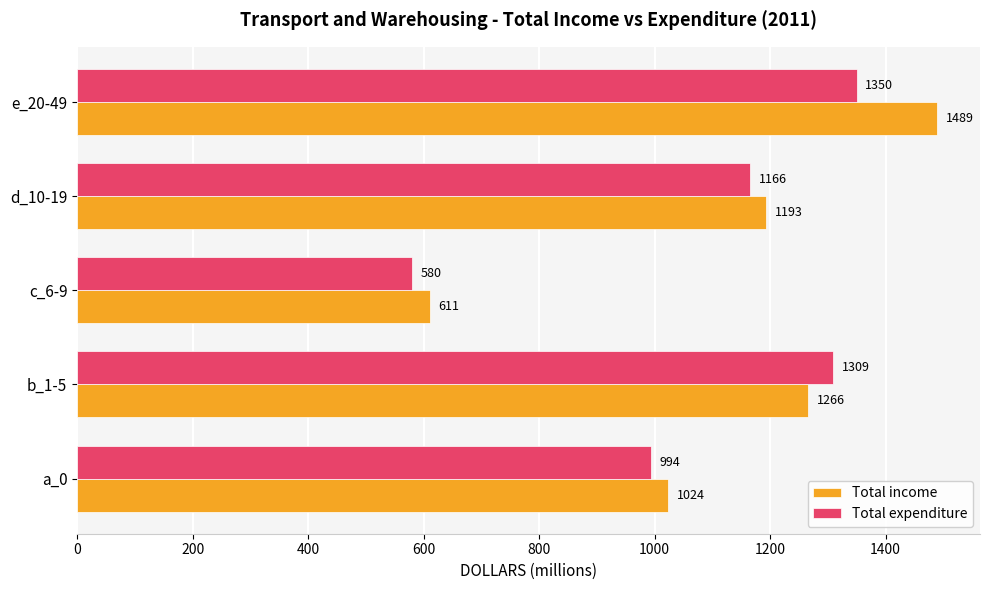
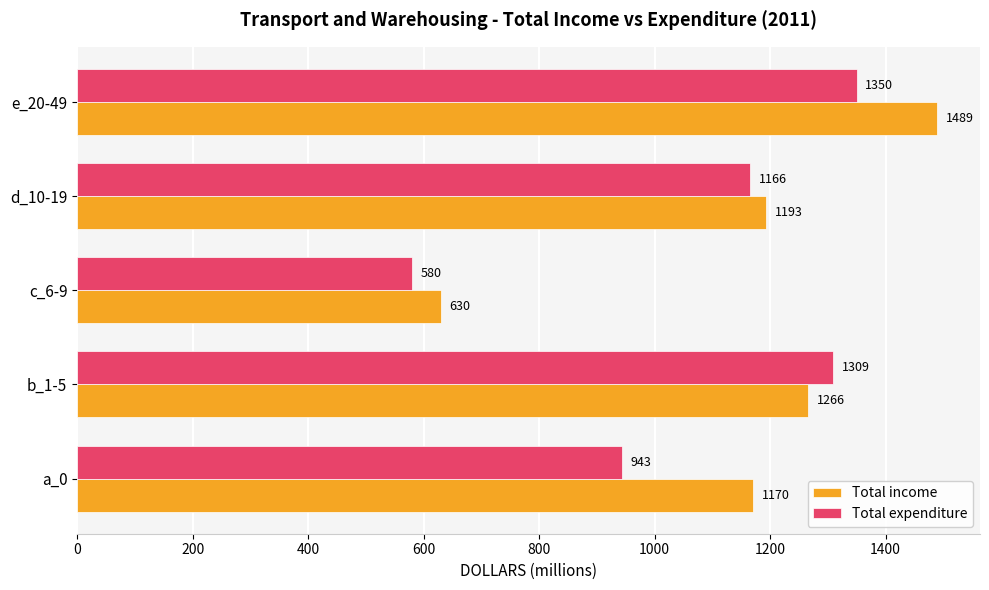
Total income, c_6-9: 611 -> 630
Total expenditure, a_0: 994 -> 943
Total income, a_0: 1024 -> 1170
